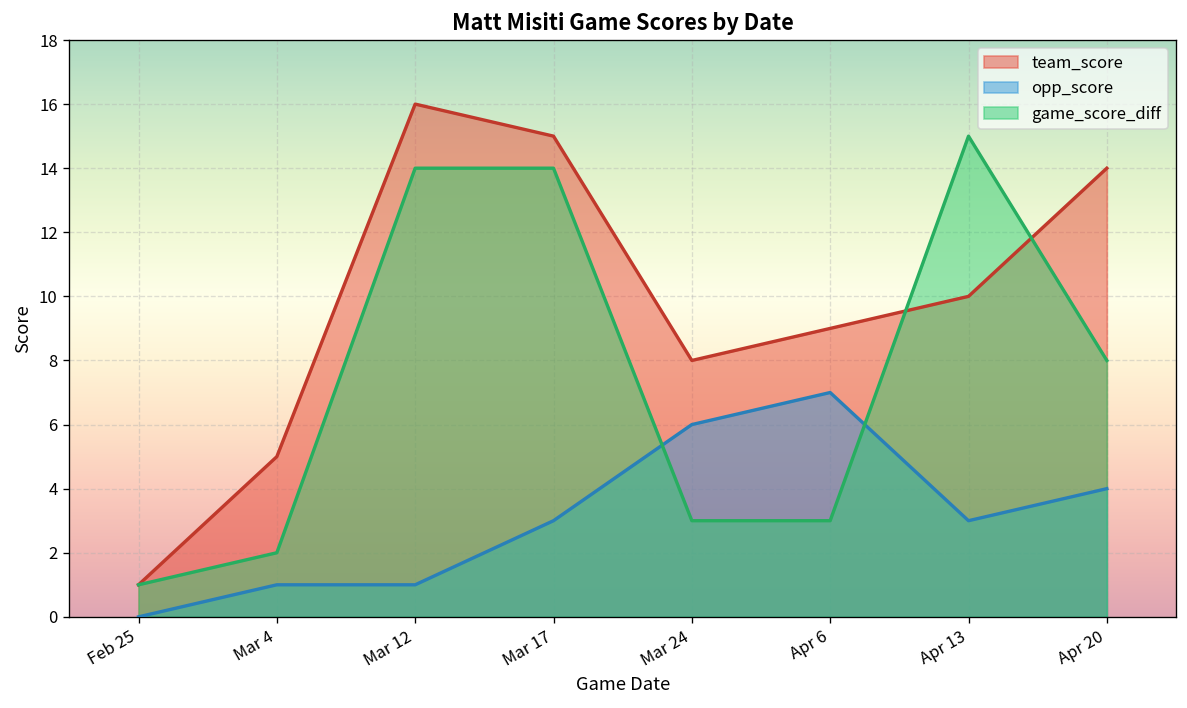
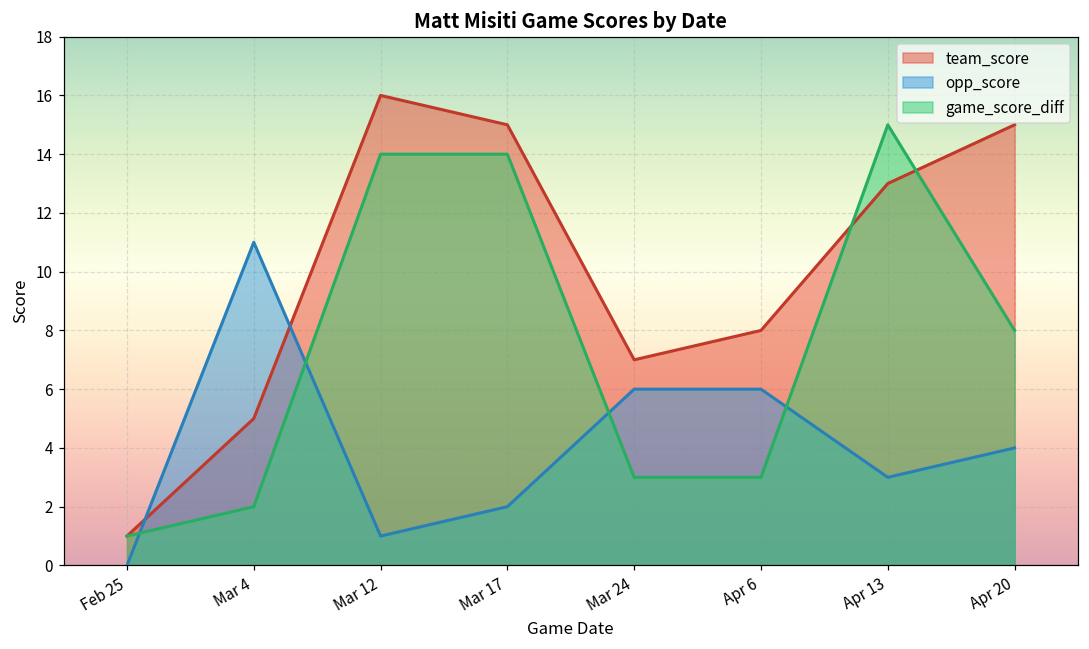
opp_score, Mar 4: 1 -> 11
opp_score, Mar 17: 3 -> 2
team_score, Mar 24: 8 -> 7
team_score, Apr 6: 9 -> 8
opp_score, Apr 6: 7 -> 6
team_score, Apr 13: 10 -> 13
team_score, Apr 20: 14 -> 15
